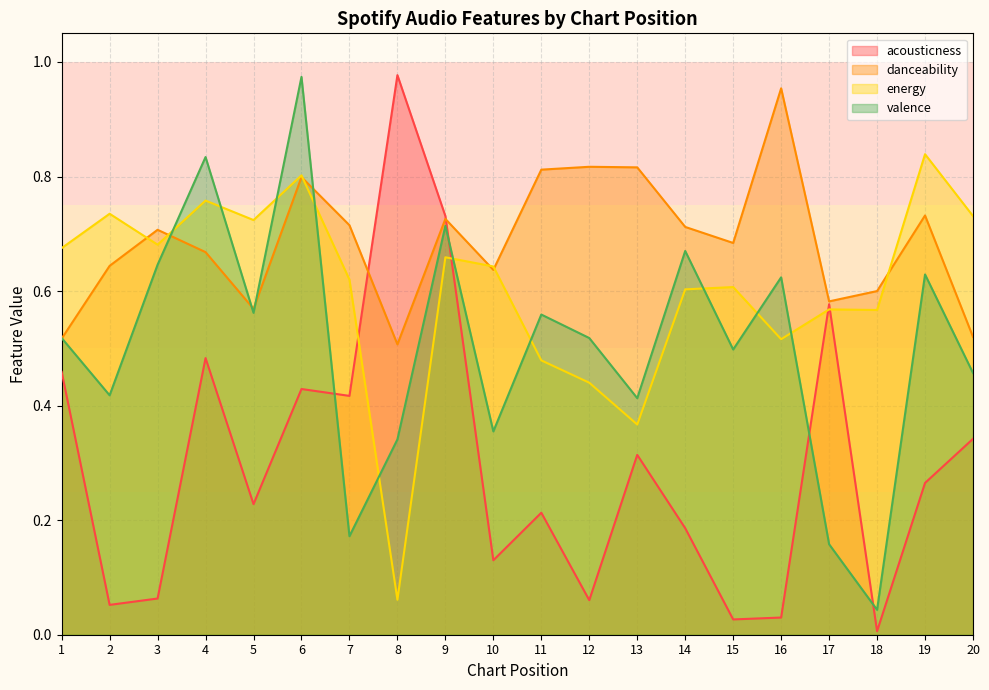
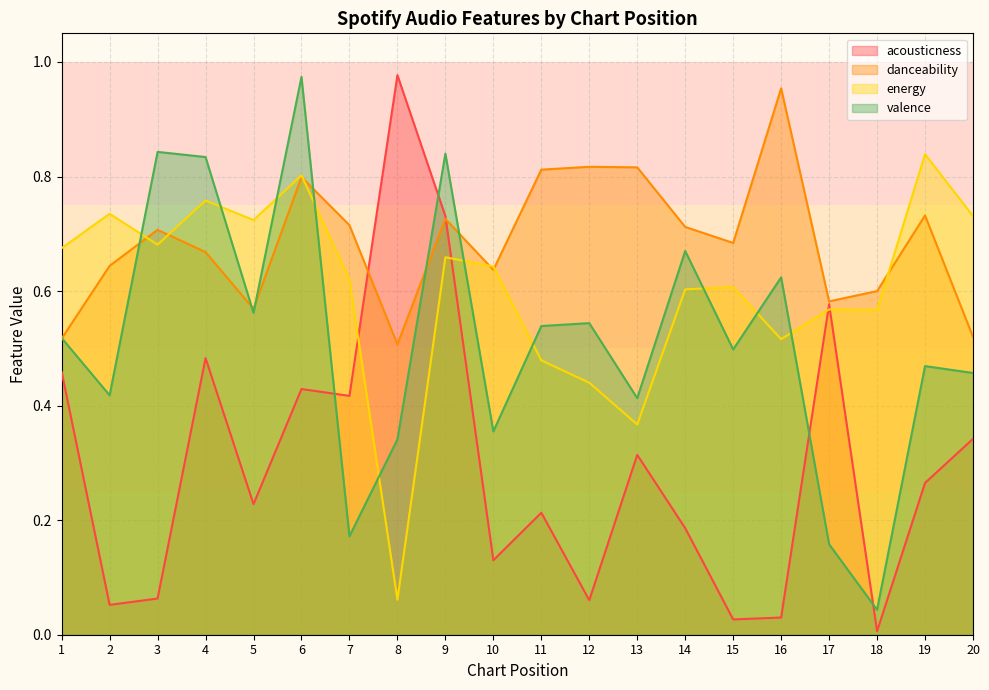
valence, 3: 0.65 -> 0.84
valence, 9: 0.71 -> 0.84
valence, 11: 0.56 -> 0.54
valence, 12: 0.52 -> 0.54
valence, 19: 0.63 -> 0.47
